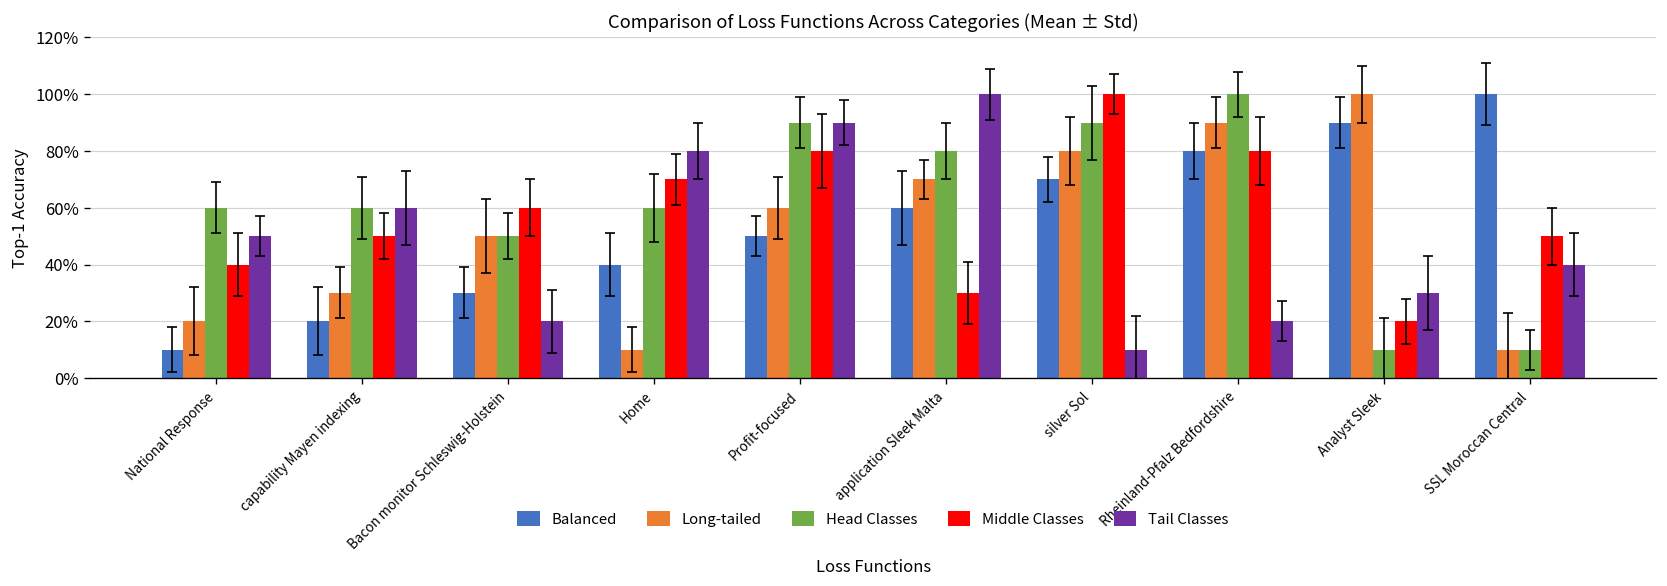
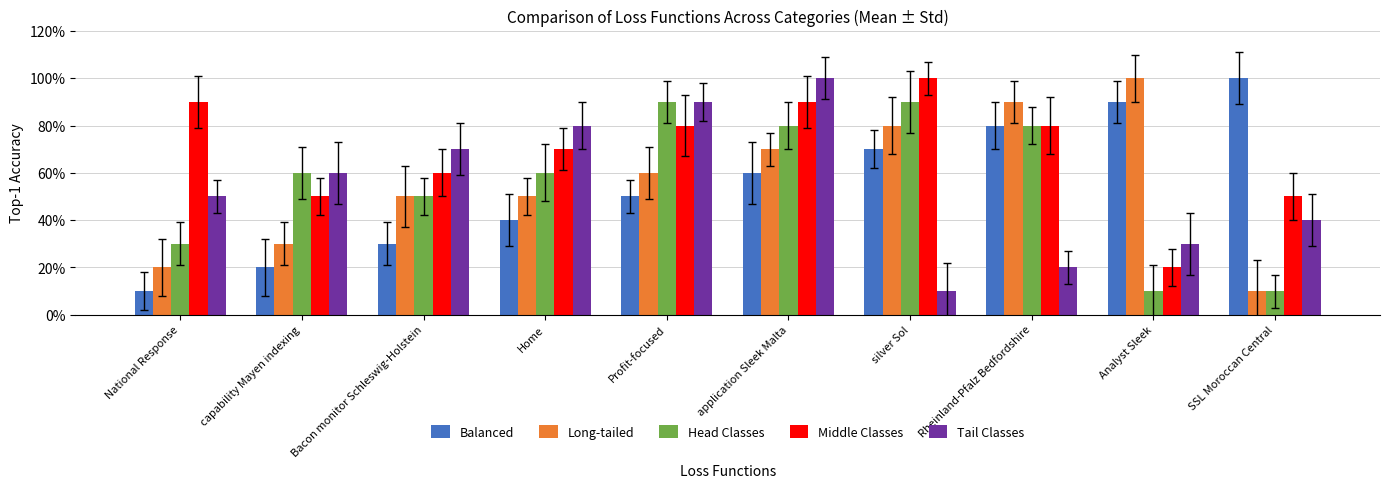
Head Classes, National Response: 60% -> 30%
Middle Classes, National Response: 40% -> 90%
Tail Classes, Bacon monitor Schleswig-Holstein: 20% -> 70%
Long-tailed, Home: 10% -> 50%
Middle Classes, application Sleek Malta: 30% -> 90%
Head Classes, Rheinland-Pfalz Bedfordshire: 100% -> 80%
